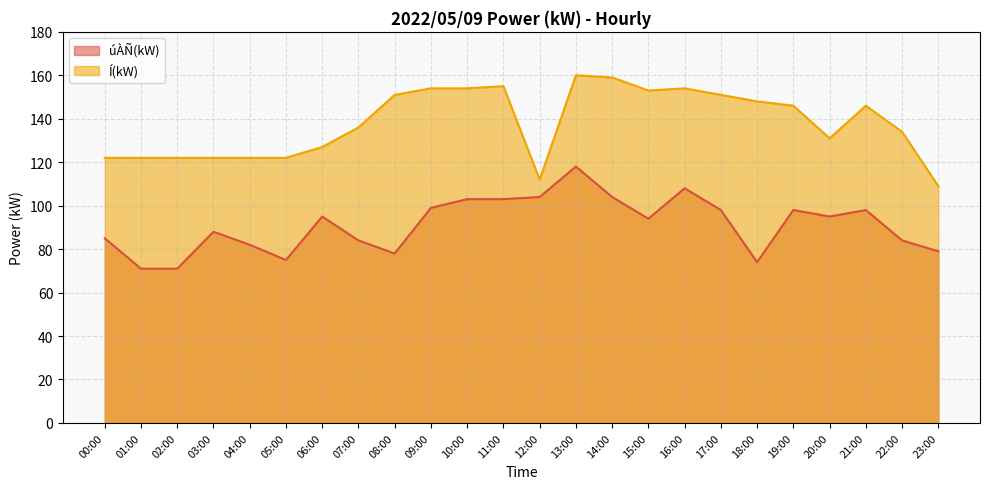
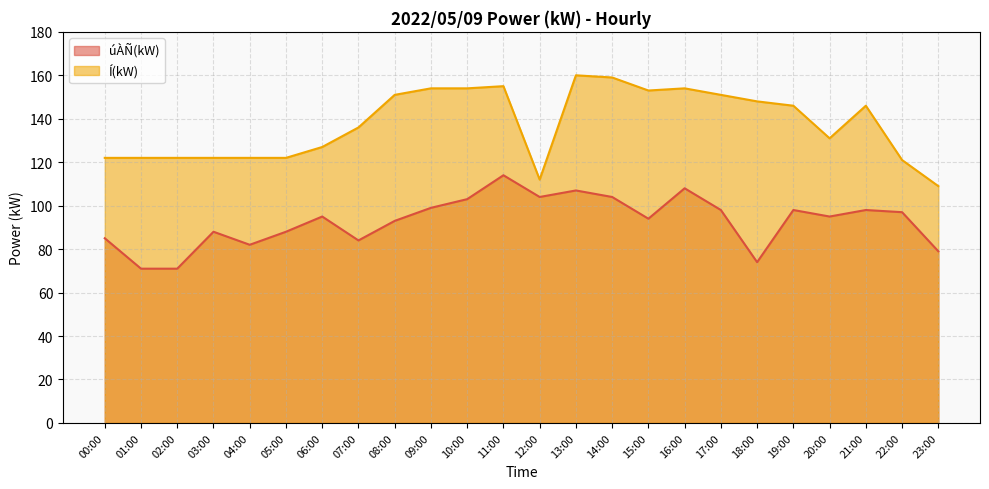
úÀÑ(kW), 05:00: 75 -> 88
úÀÑ(kW), 08:00: 78 -> 93
úÀÑ(kW), 11:00: 103 -> 114
úÀÑ(kW), 13:00: 118 -> 107
úÀÑ(kW), 22:00: 84 -> 97
Í(kW), 22:00: 134 -> 121
